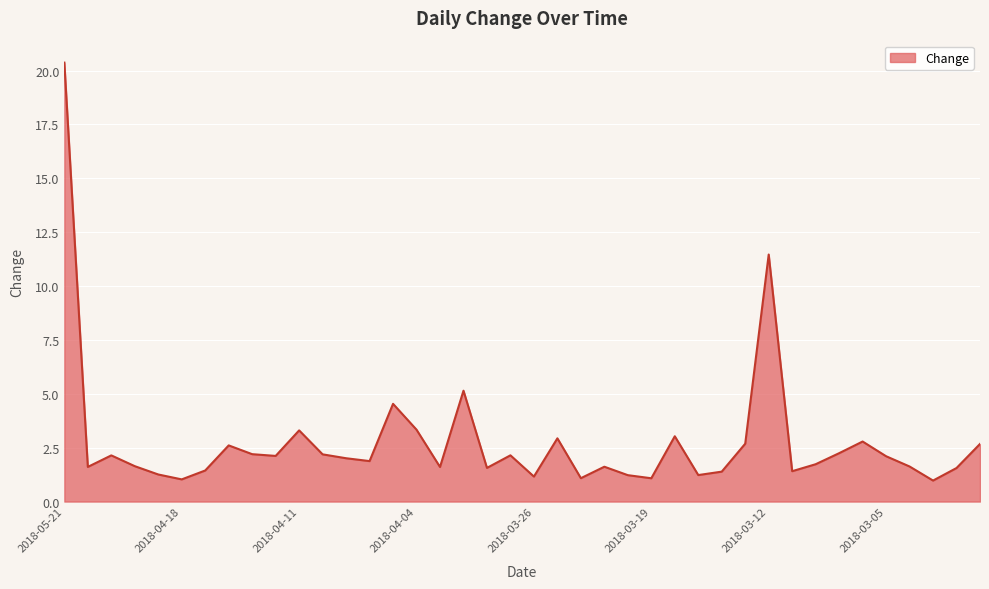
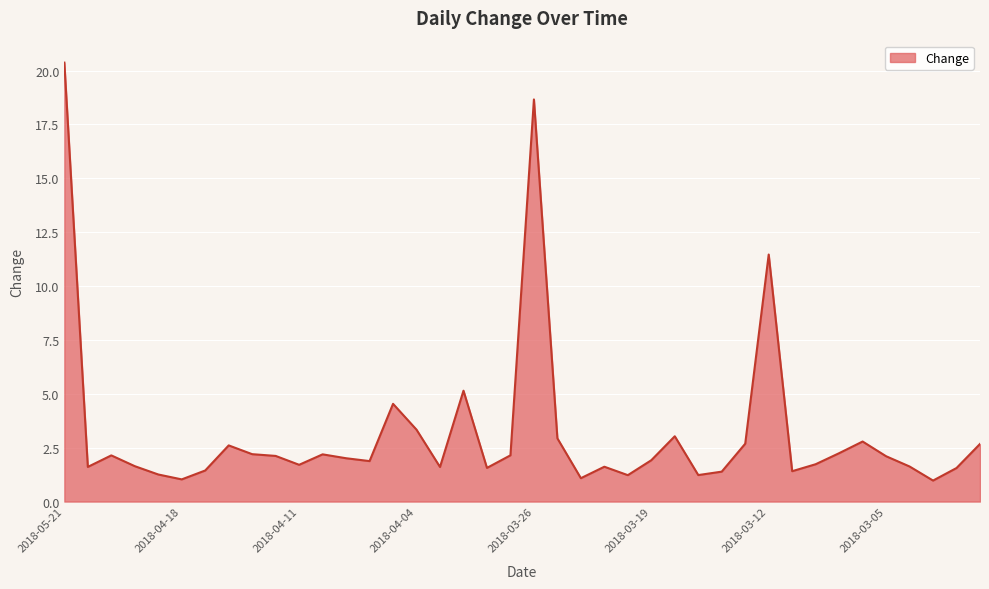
2018-04-11: 3.3 -> 1.7
2018-03-26: 1.2 -> 18.7
2018-03-19: 1.1 -> 1.9
